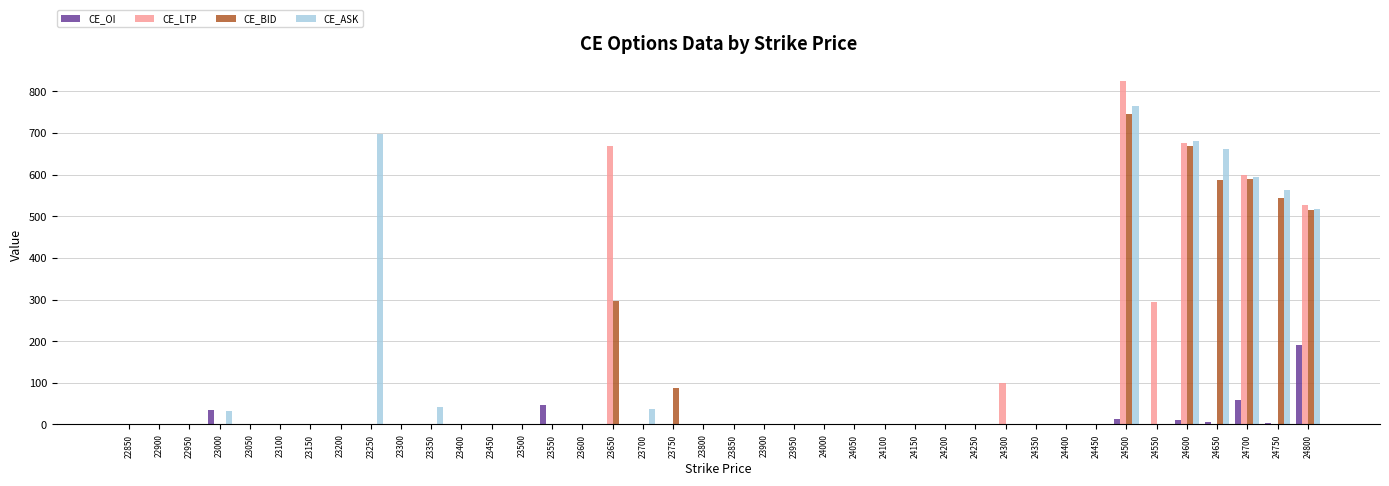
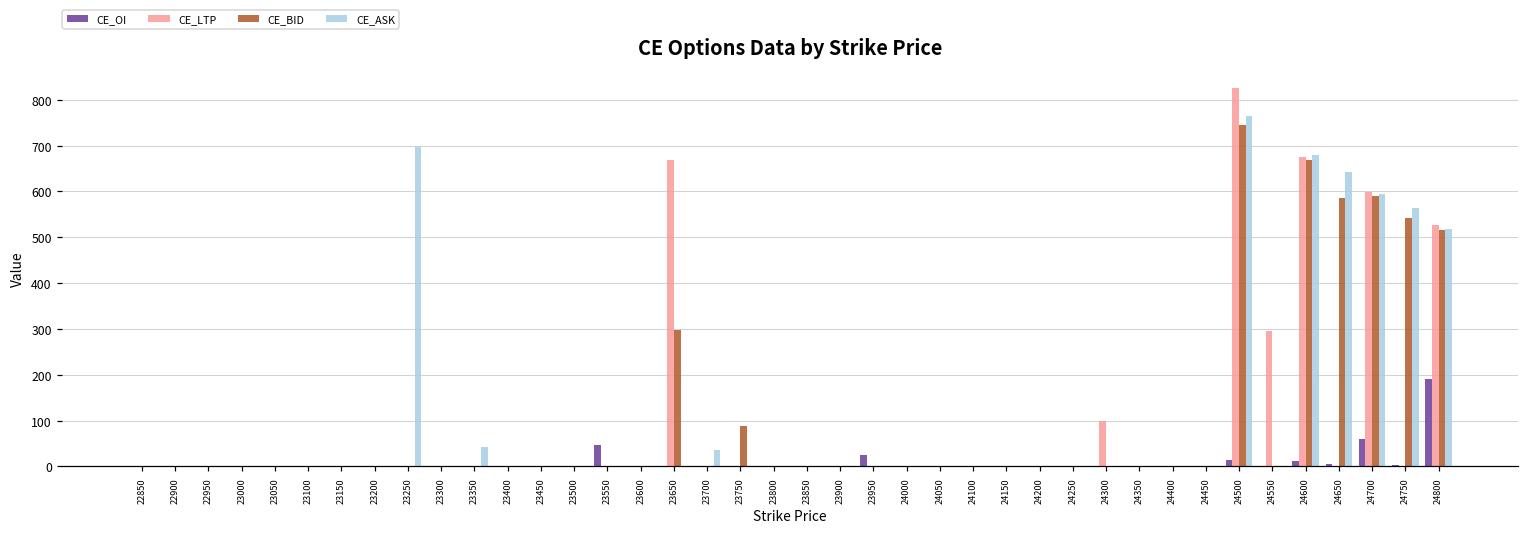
CE_OI, 23000: 30 -> 0
CE_ASK, 23000: 30 -> 0
CE_OI, 23950: 0 -> 30
CE_ASK, 24650: 660 -> 640
